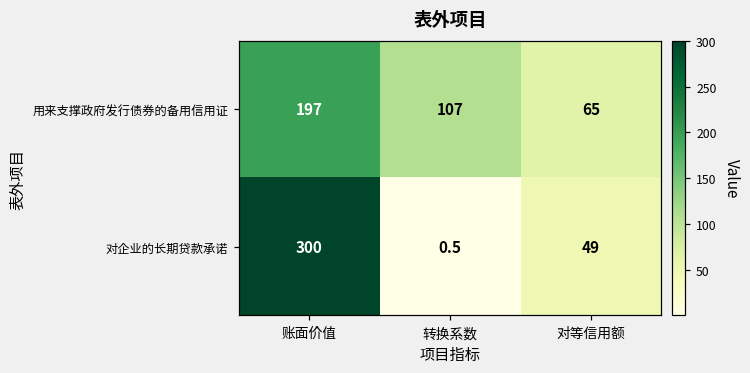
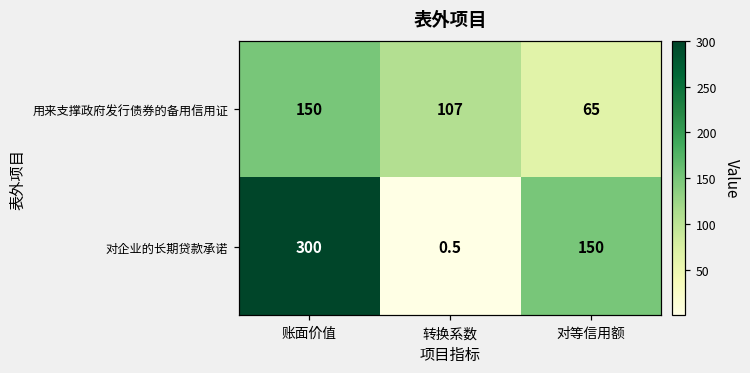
用来支撑政府发行债券的备用信用证, 账面价值: 197 -> 150
对企业的长期贷款承诺, 对等信用额: 49 -> 150
